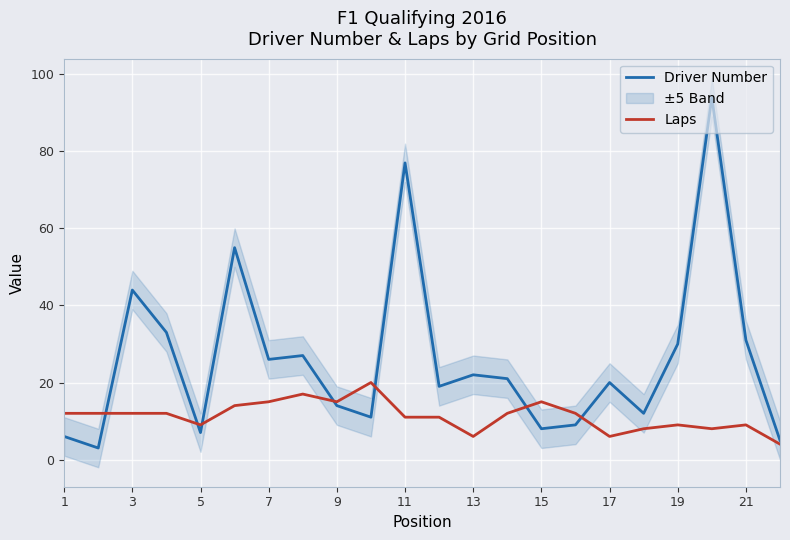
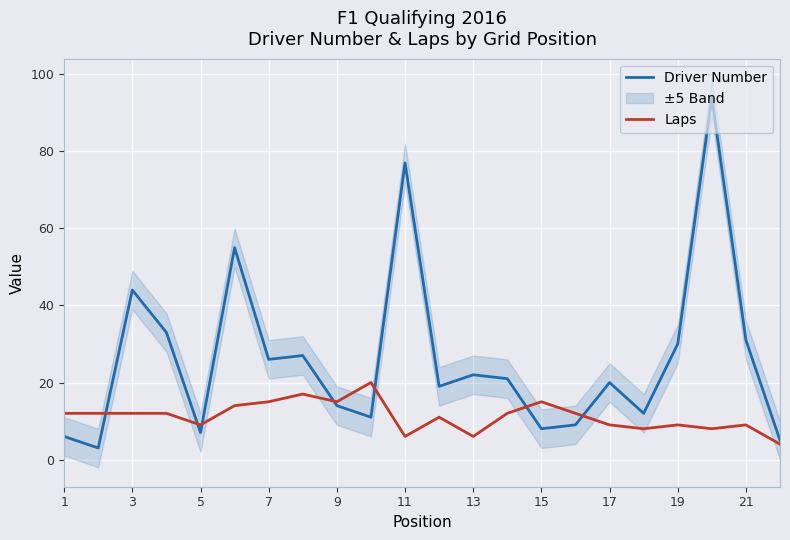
Laps, 11: 11 -> 6
Laps, 17: 6 -> 9
